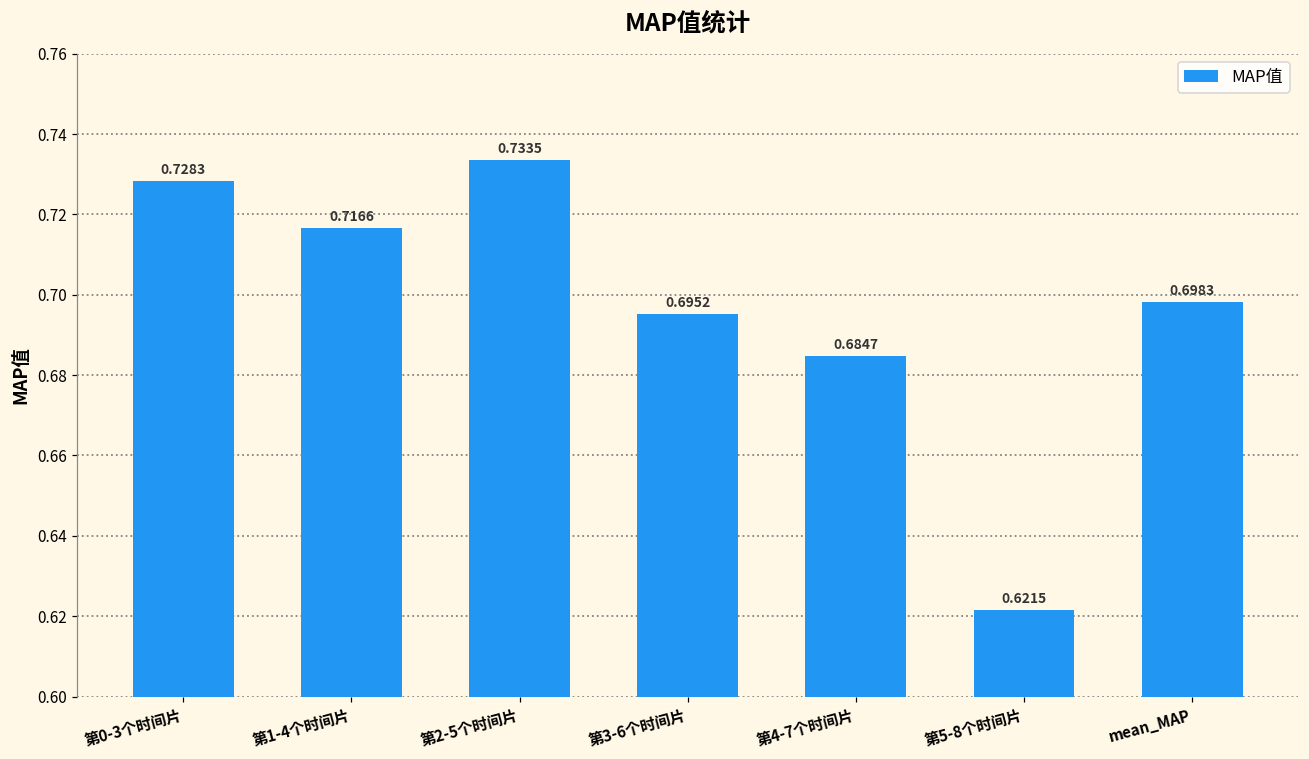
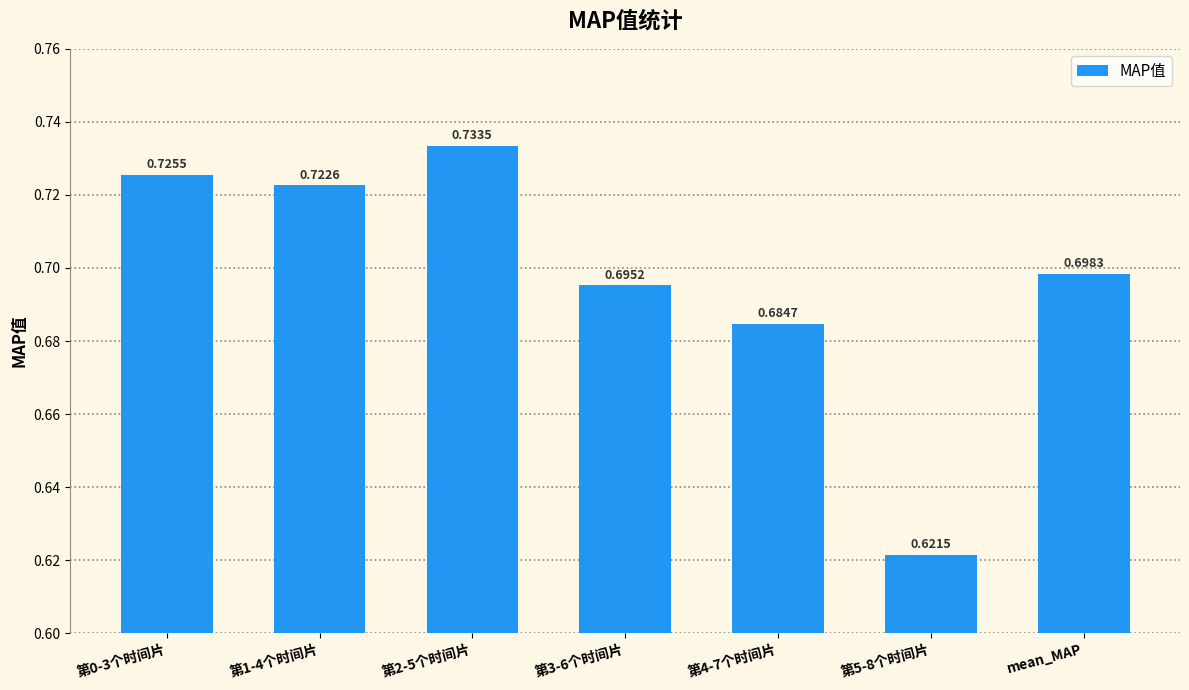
第0-3个时间片: 0.7283 -> 0.7255
第1-4个时间片: 0.7166 -> 0.7226
